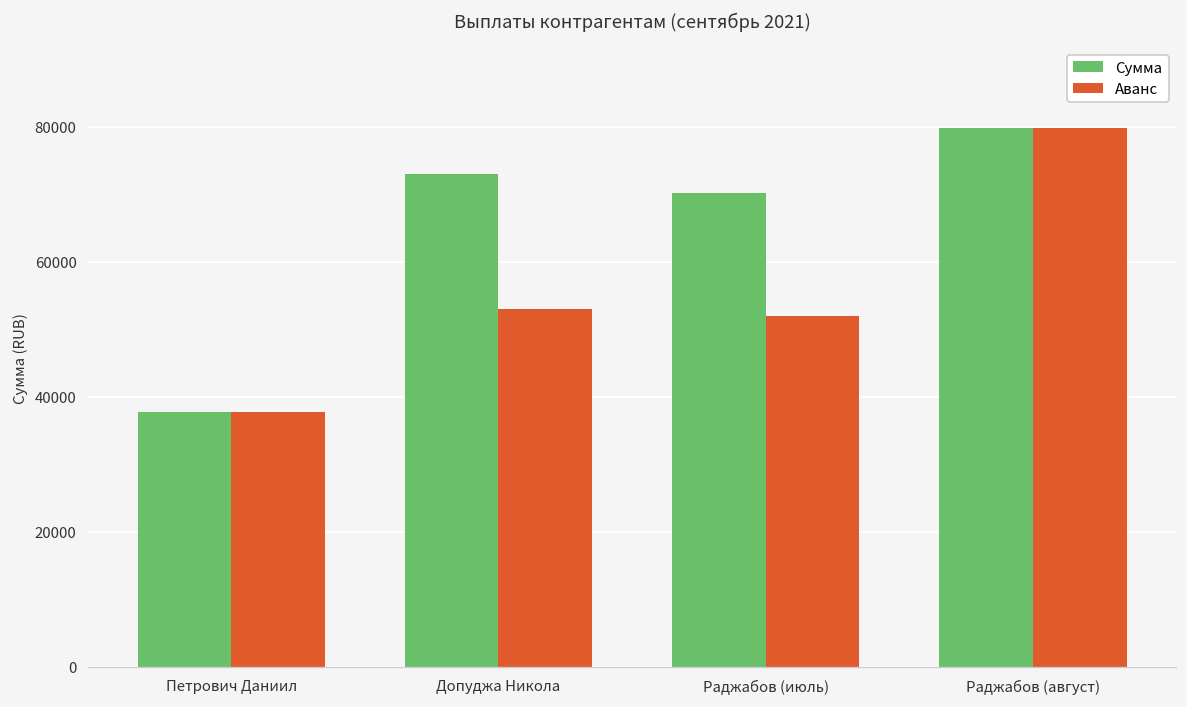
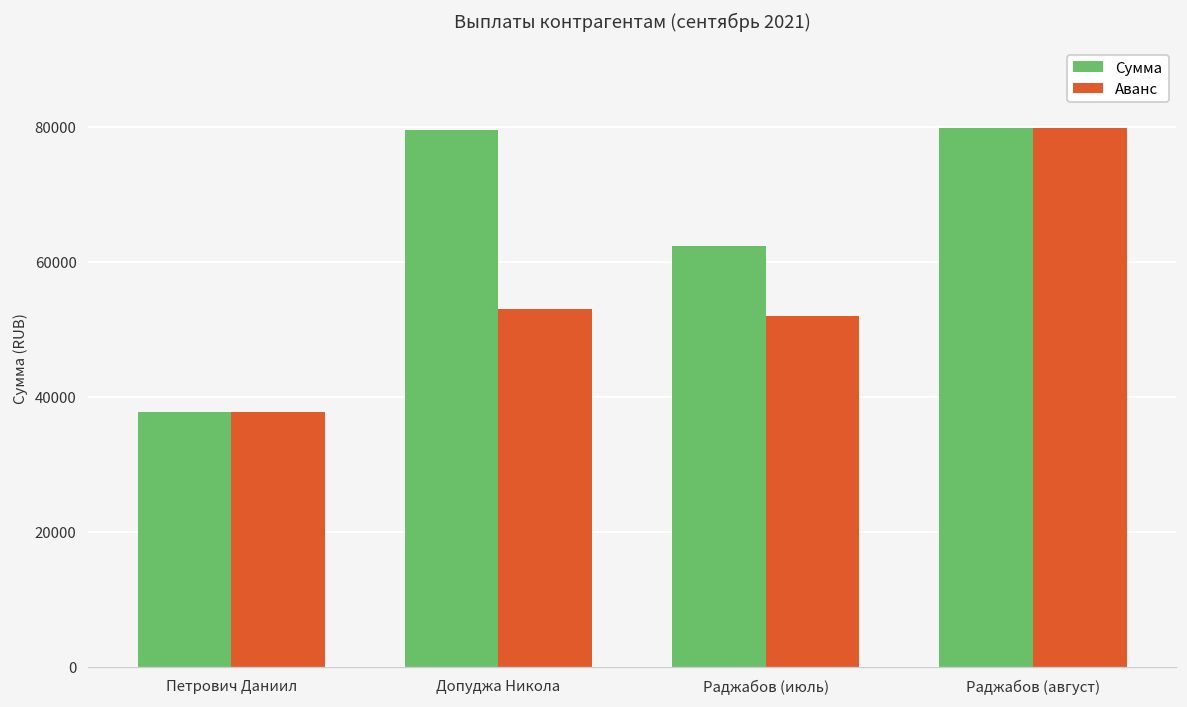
Сумма, Допуджа Никола: 73000 -> 80000
Сумма, Раджабов (июль): 70000 -> 62000
